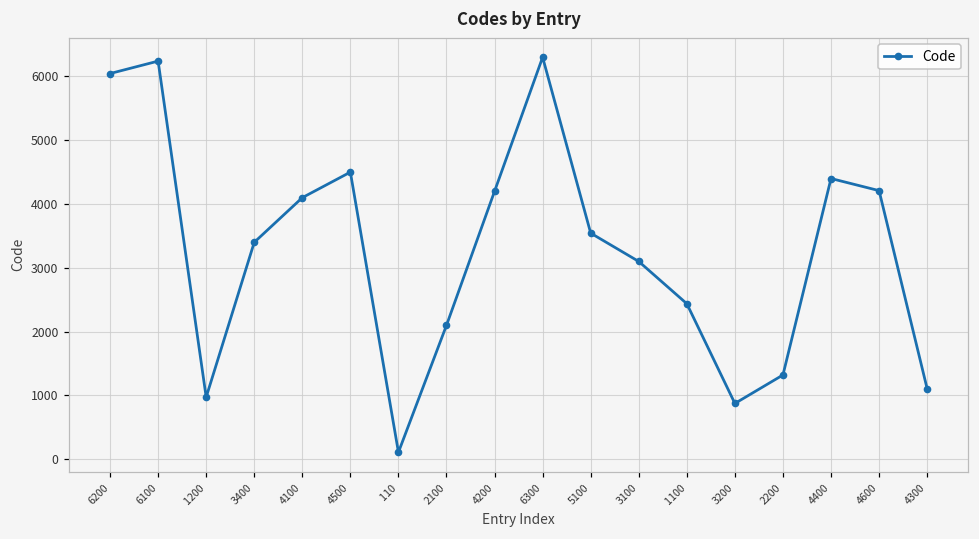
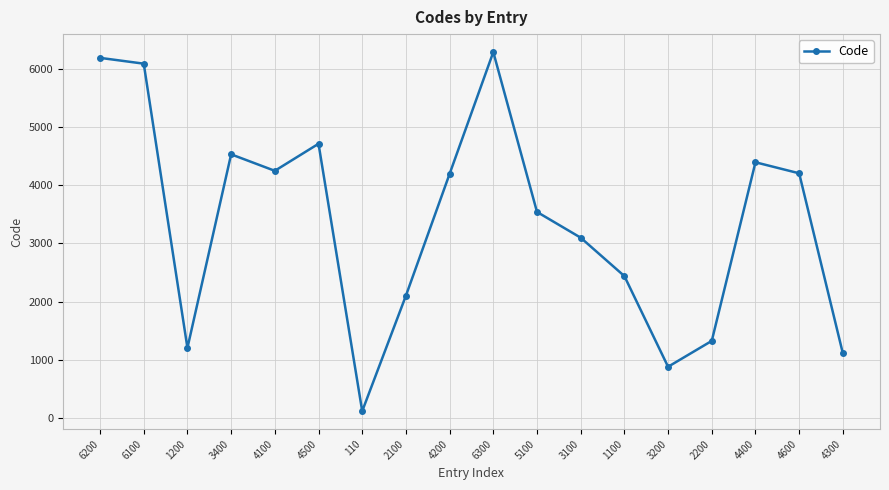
6200: 6000 -> 6200
6100: 6200 -> 6100
1200: 1000 -> 1200
3400: 3400 -> 4500
4100: 4100 -> 4300
4500: 4500 -> 4700
